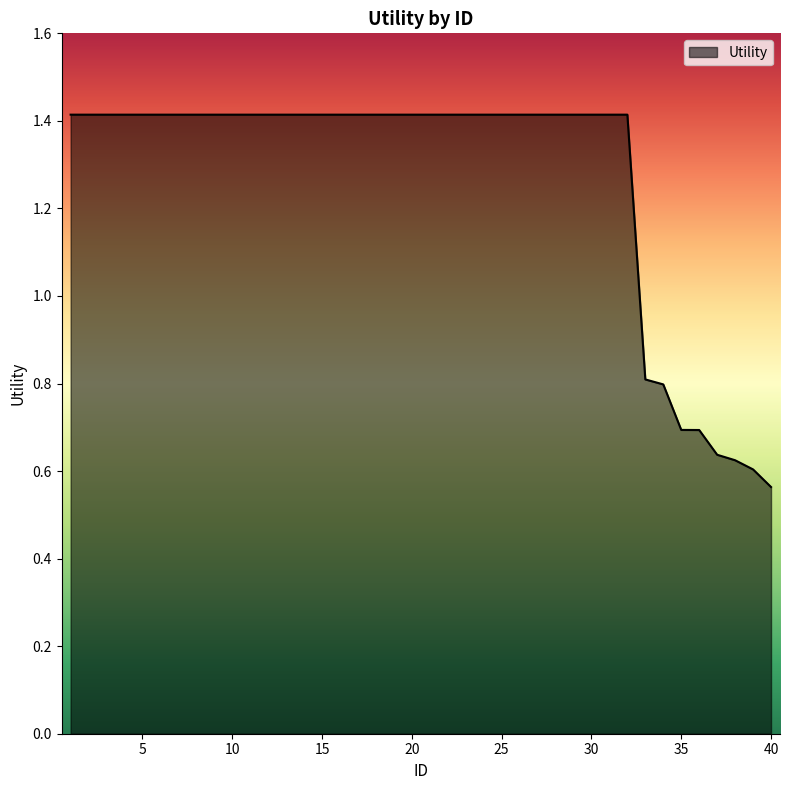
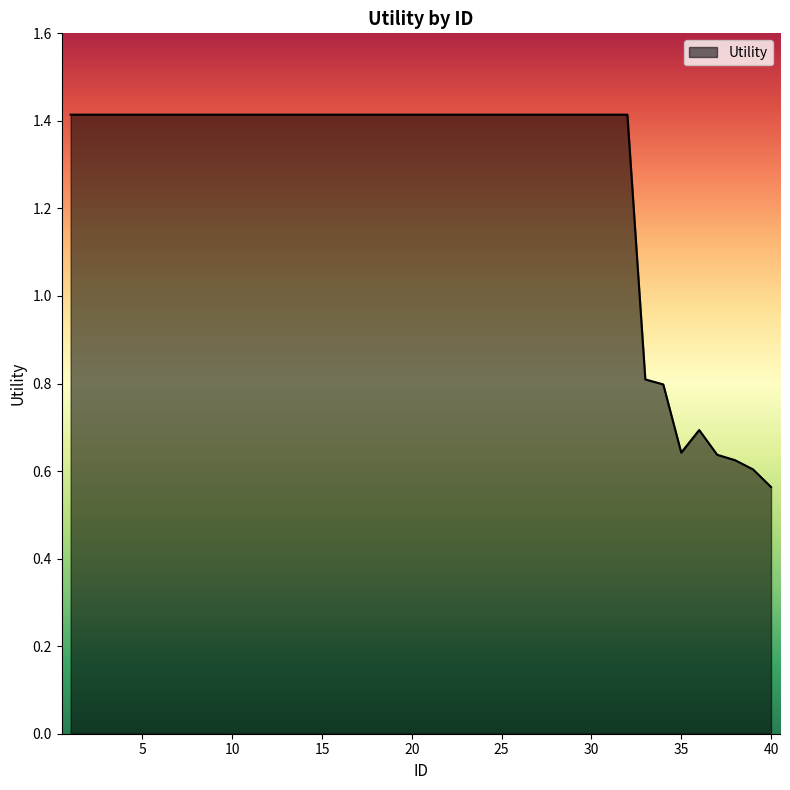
35: 0.69 -> 0.64
